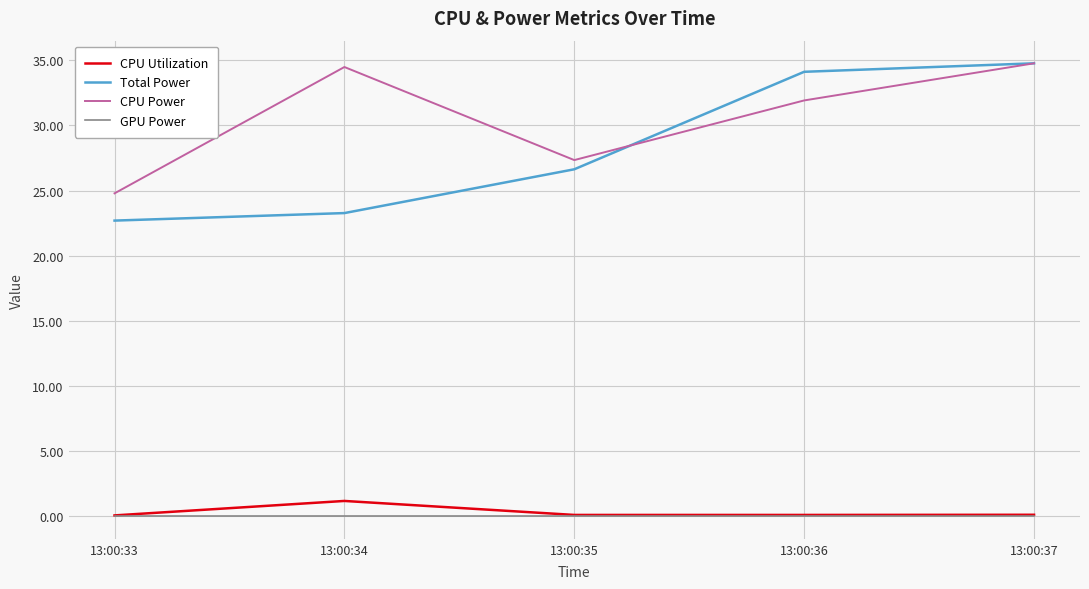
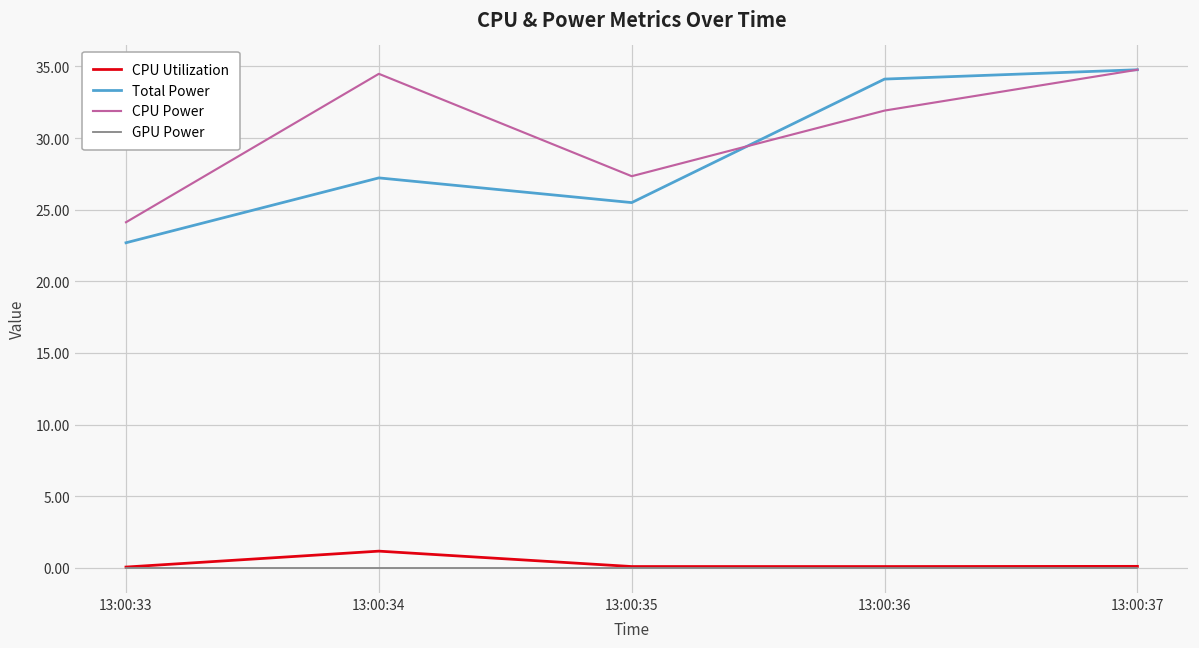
CPU Power, 13:00:33: 24.8 -> 24.1
Total Power, 13:00:34: 23.3 -> 27.2
Total Power, 13:00:35: 26.6 -> 25.5
